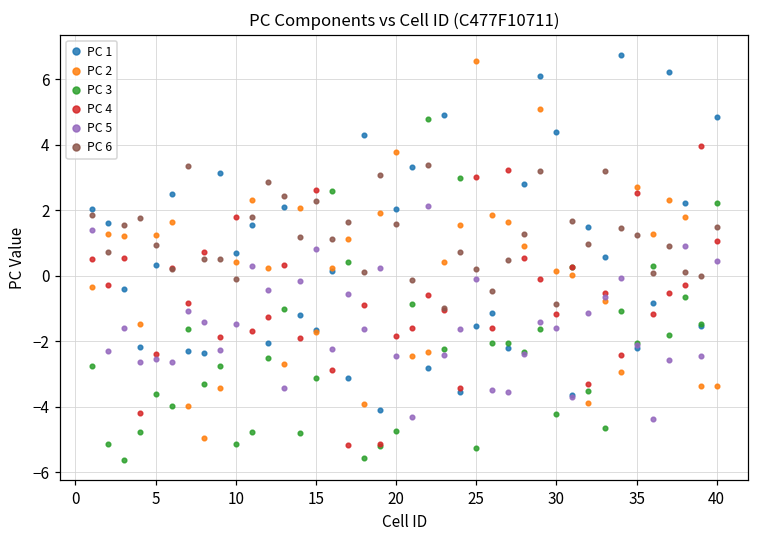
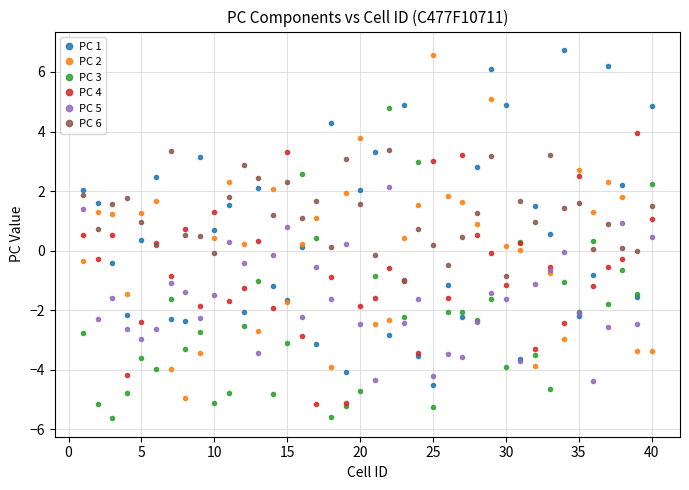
PC 5, 5: -2.6 -> -3.0
PC 4, 10: 1.8 -> 1.3
PC 4, 15: 2.6 -> 3.3
PC 1, 25: -1.5 -> -4.5
PC 5, 25: -0.1 -> -4.2
PC 1, 30: 4.4 -> 4.9
PC 3, 30: -4.2 -> -3.9
PC 6, 35: 1.2 -> 1.6
